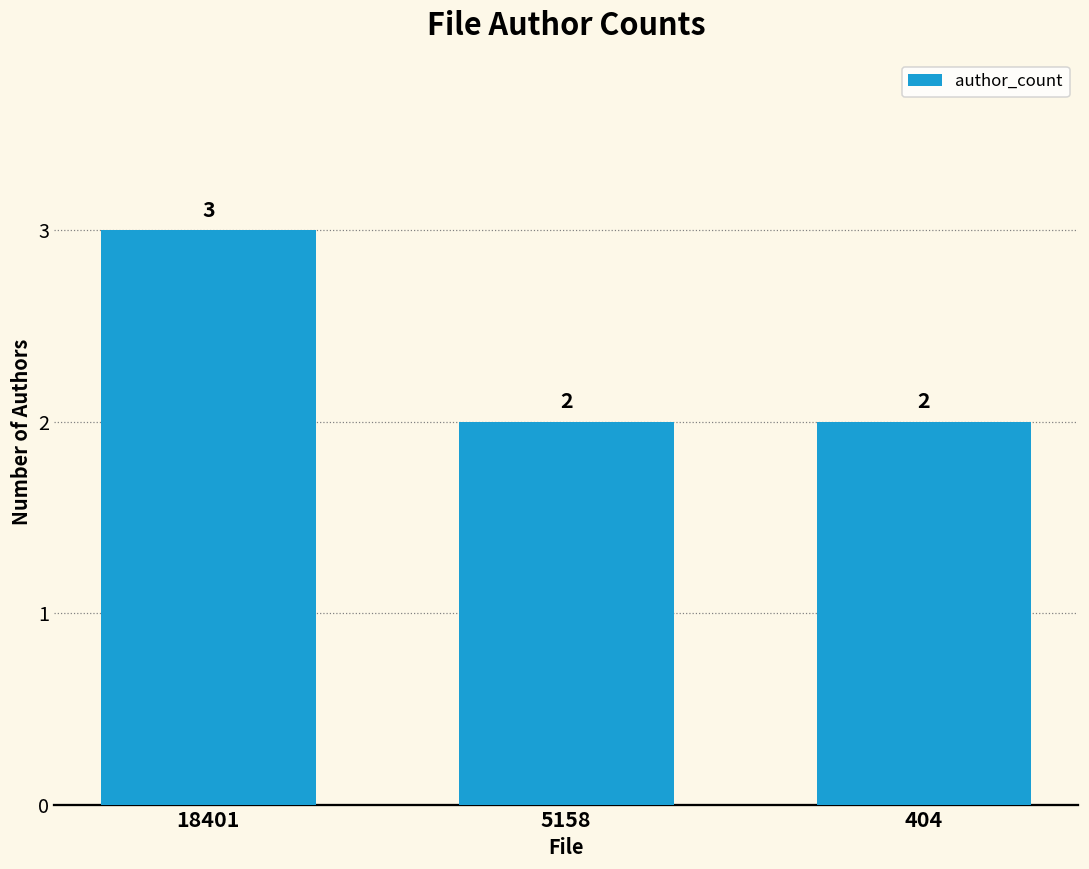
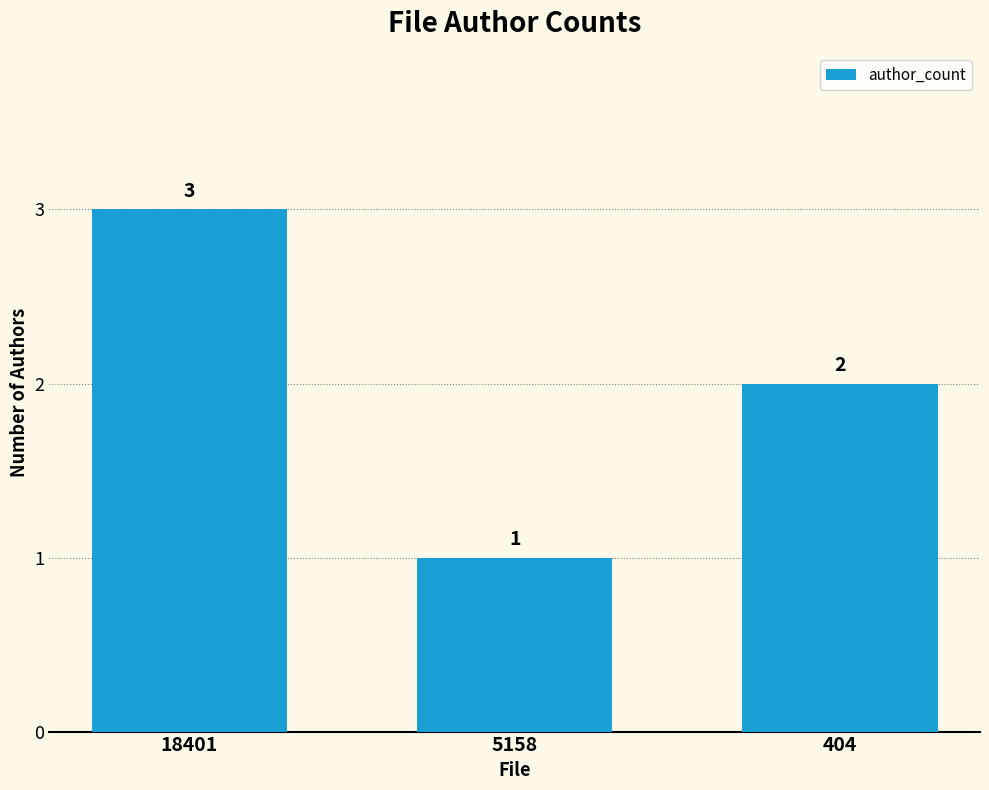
5158: 2 -> 1
